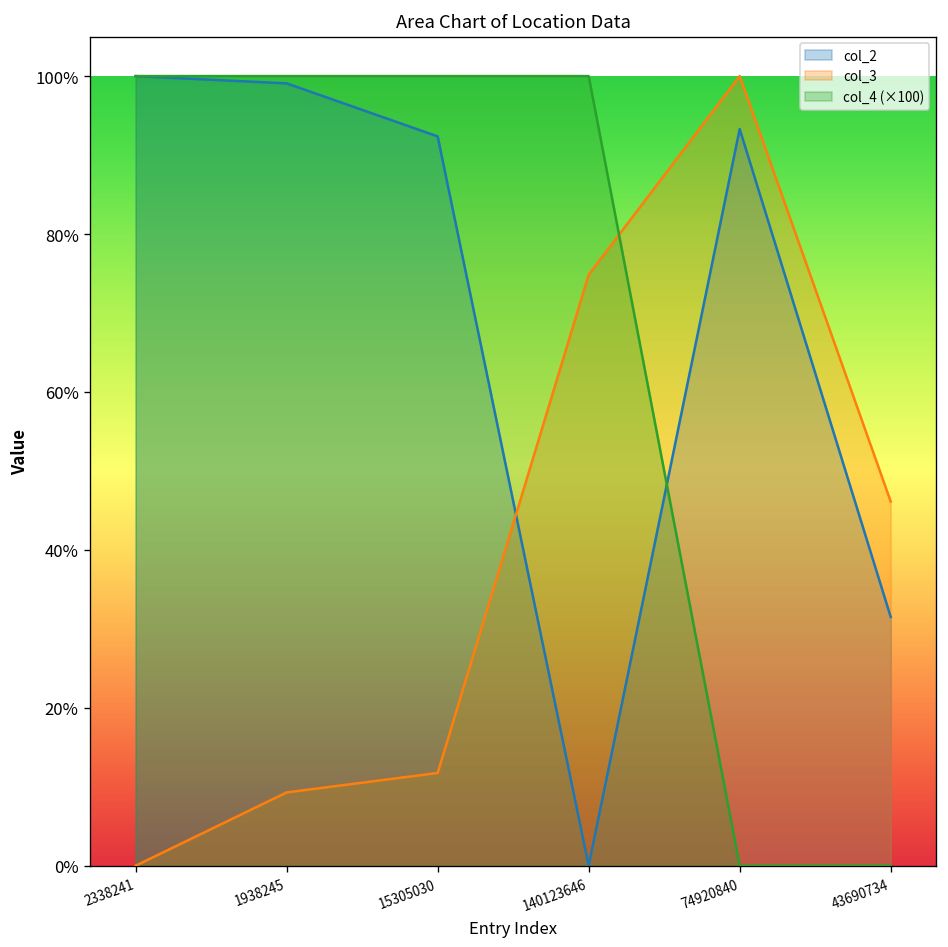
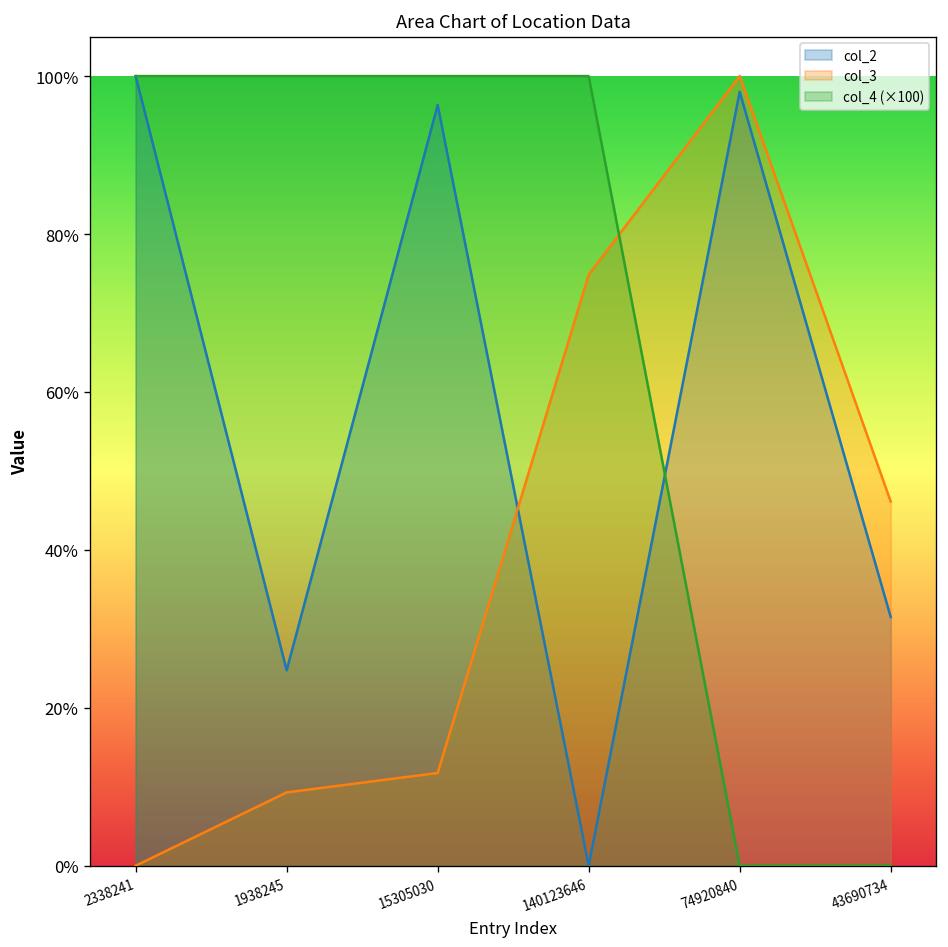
col_2, 1938245: 99% -> 25%
col_2, 15305030: 92% -> 96%
col_2, 74920840: 93% -> 98%
